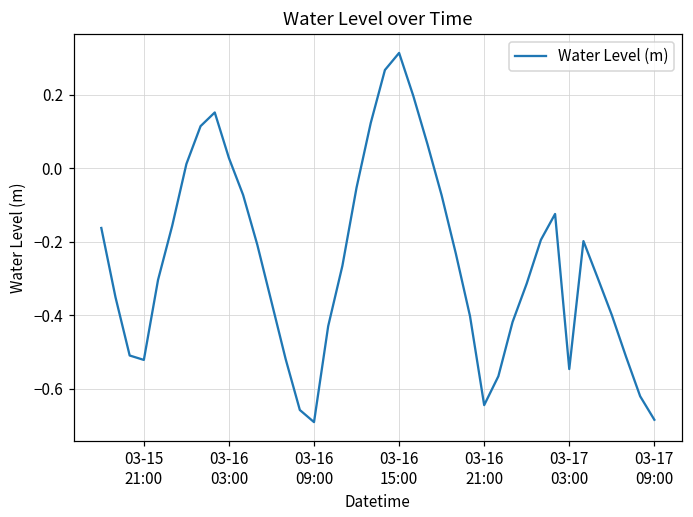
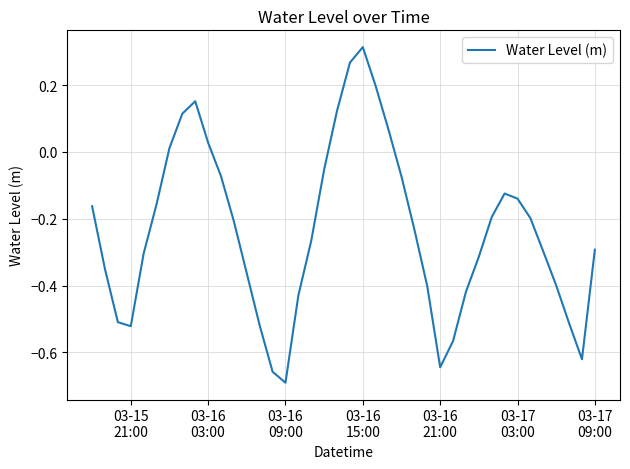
03-17 03:00: -0.55 -> -0.14
03-17 09:00: -0.68 -> -0.29
